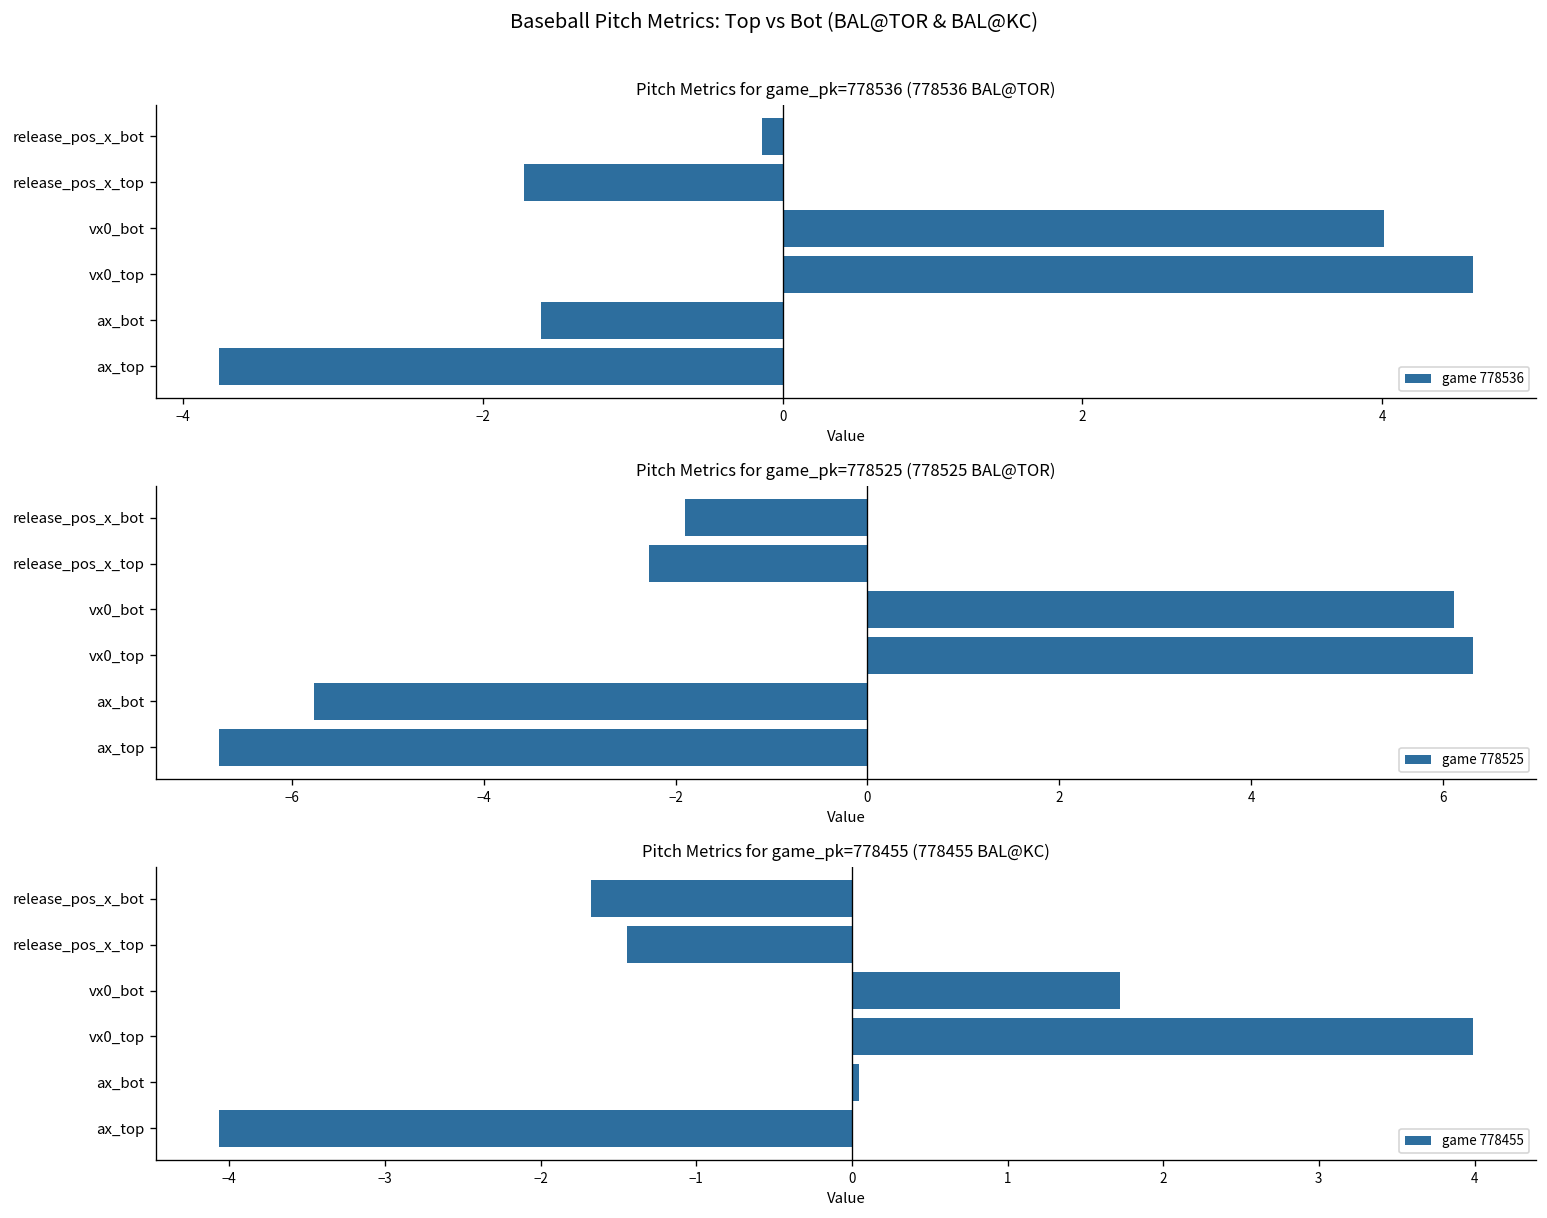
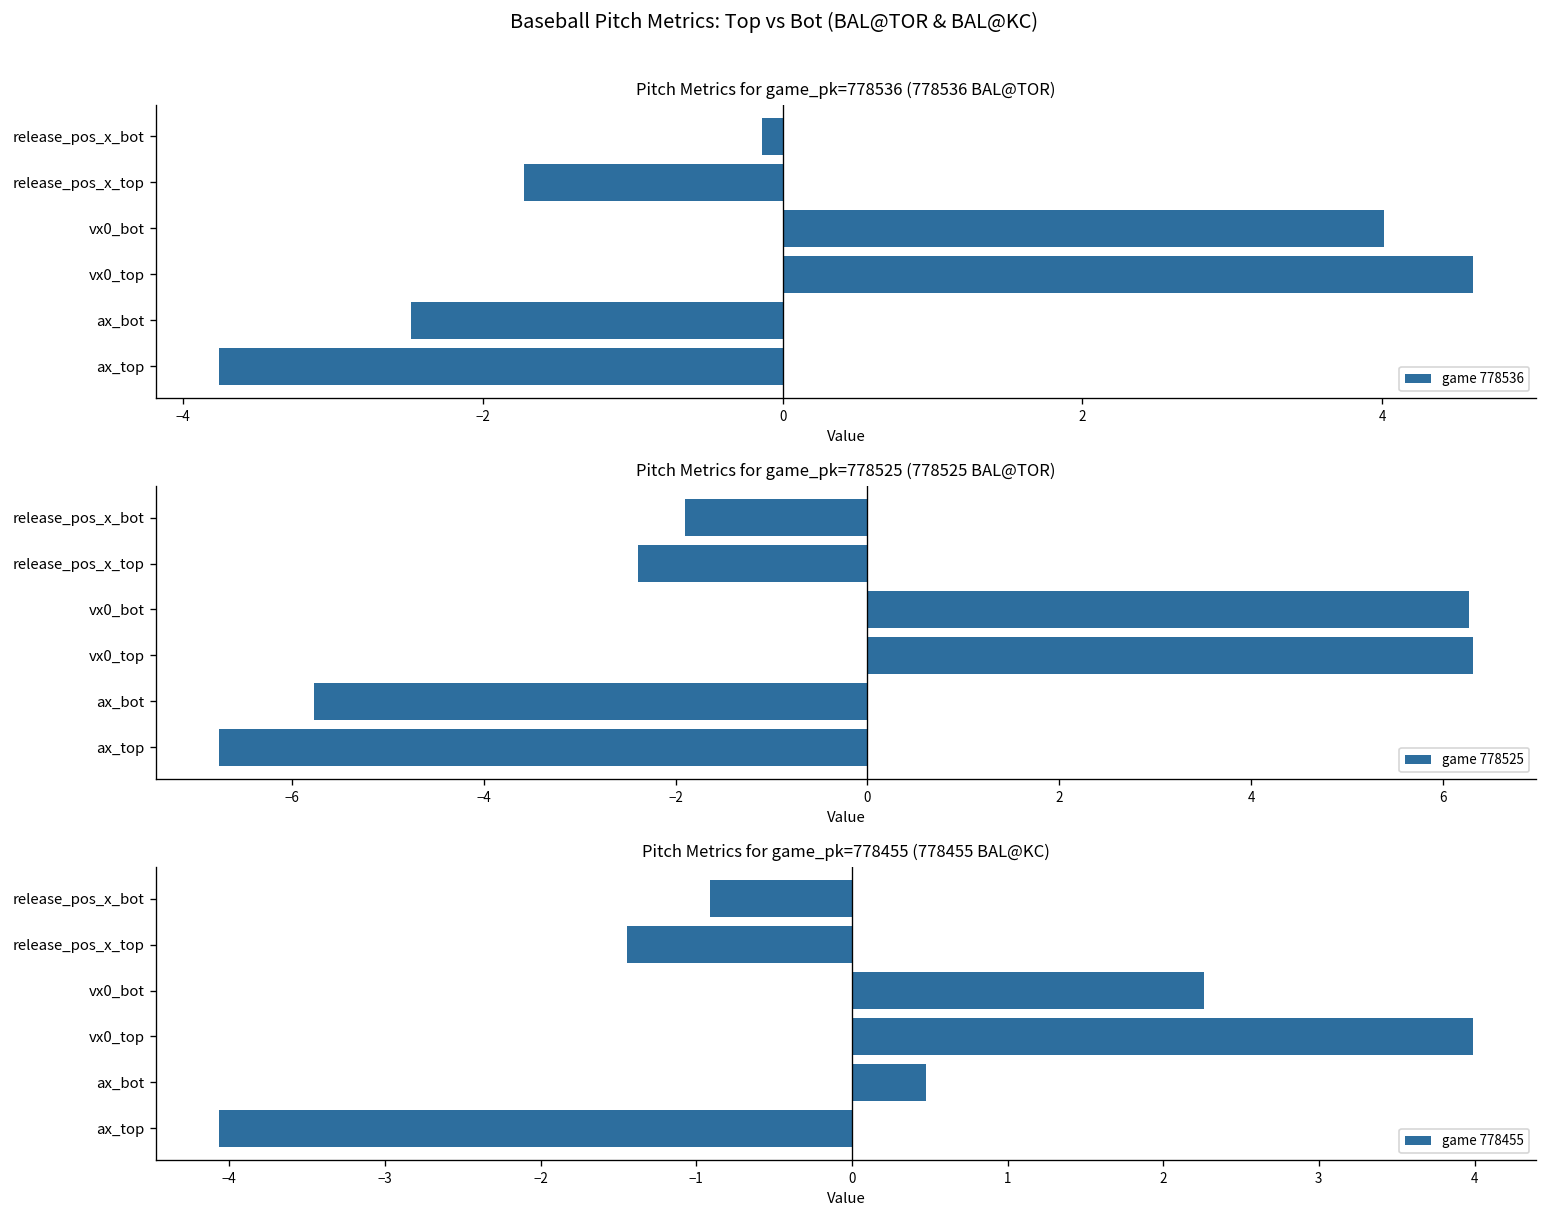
Pitch Metrics for game_pk=778536 (778536 BAL@TOR), ax_bot: -1.61 -> -2.48
Pitch Metrics for game_pk=778525 (778525 BAL@TOR), release_pos_x_top: -2.3 -> -2.4
Pitch Metrics for game_pk=778525 (778525 BAL@TOR), vx0_bot: 6.1 -> 6.3
Pitch Metrics for game_pk=778455 (778455 BAL@KC), release_pos_x_bot: -1.67 -> -0.91
Pitch Metrics for game_pk=778455 (778455 BAL@KC), vx0_bot: 1.72 -> 2.26
Pitch Metrics for game_pk=778455 (778455 BAL@KC), ax_bot: 0.04 -> 0.47
